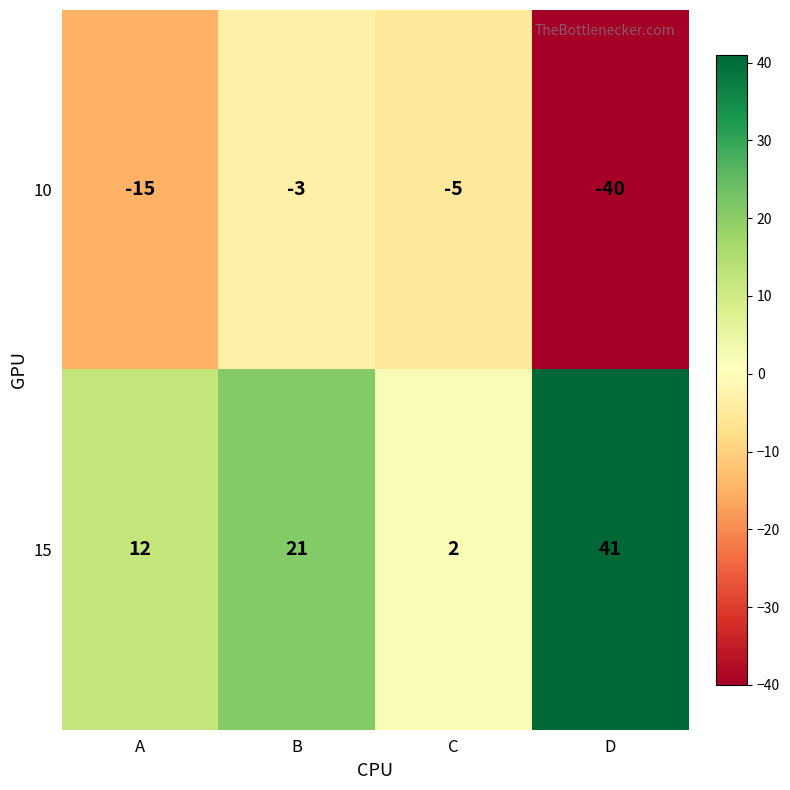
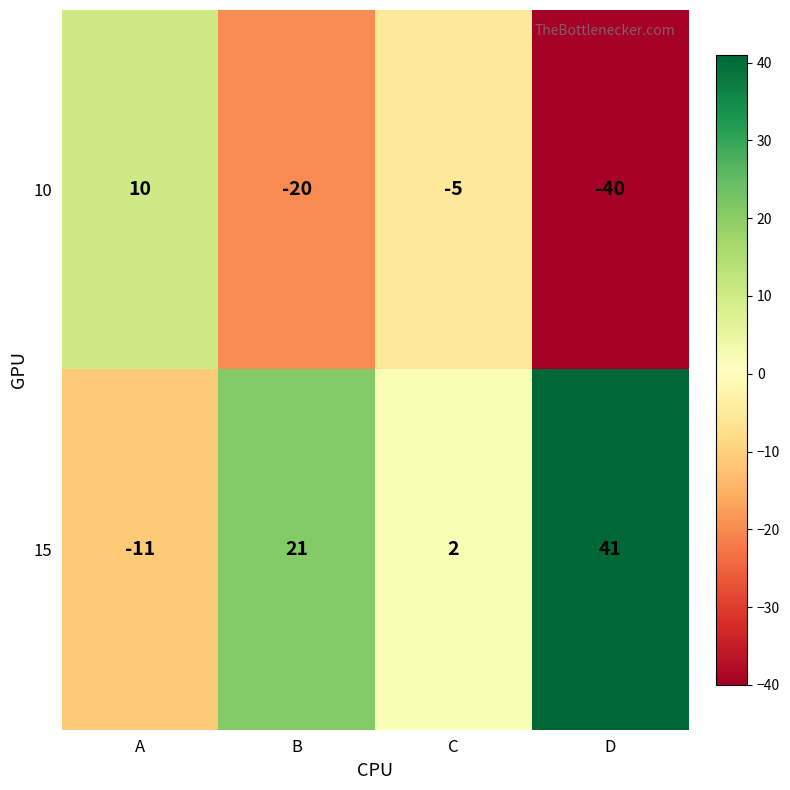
10, A: -15 -> 10
10, B: -3 -> -20
15, A: 12 -> -11
